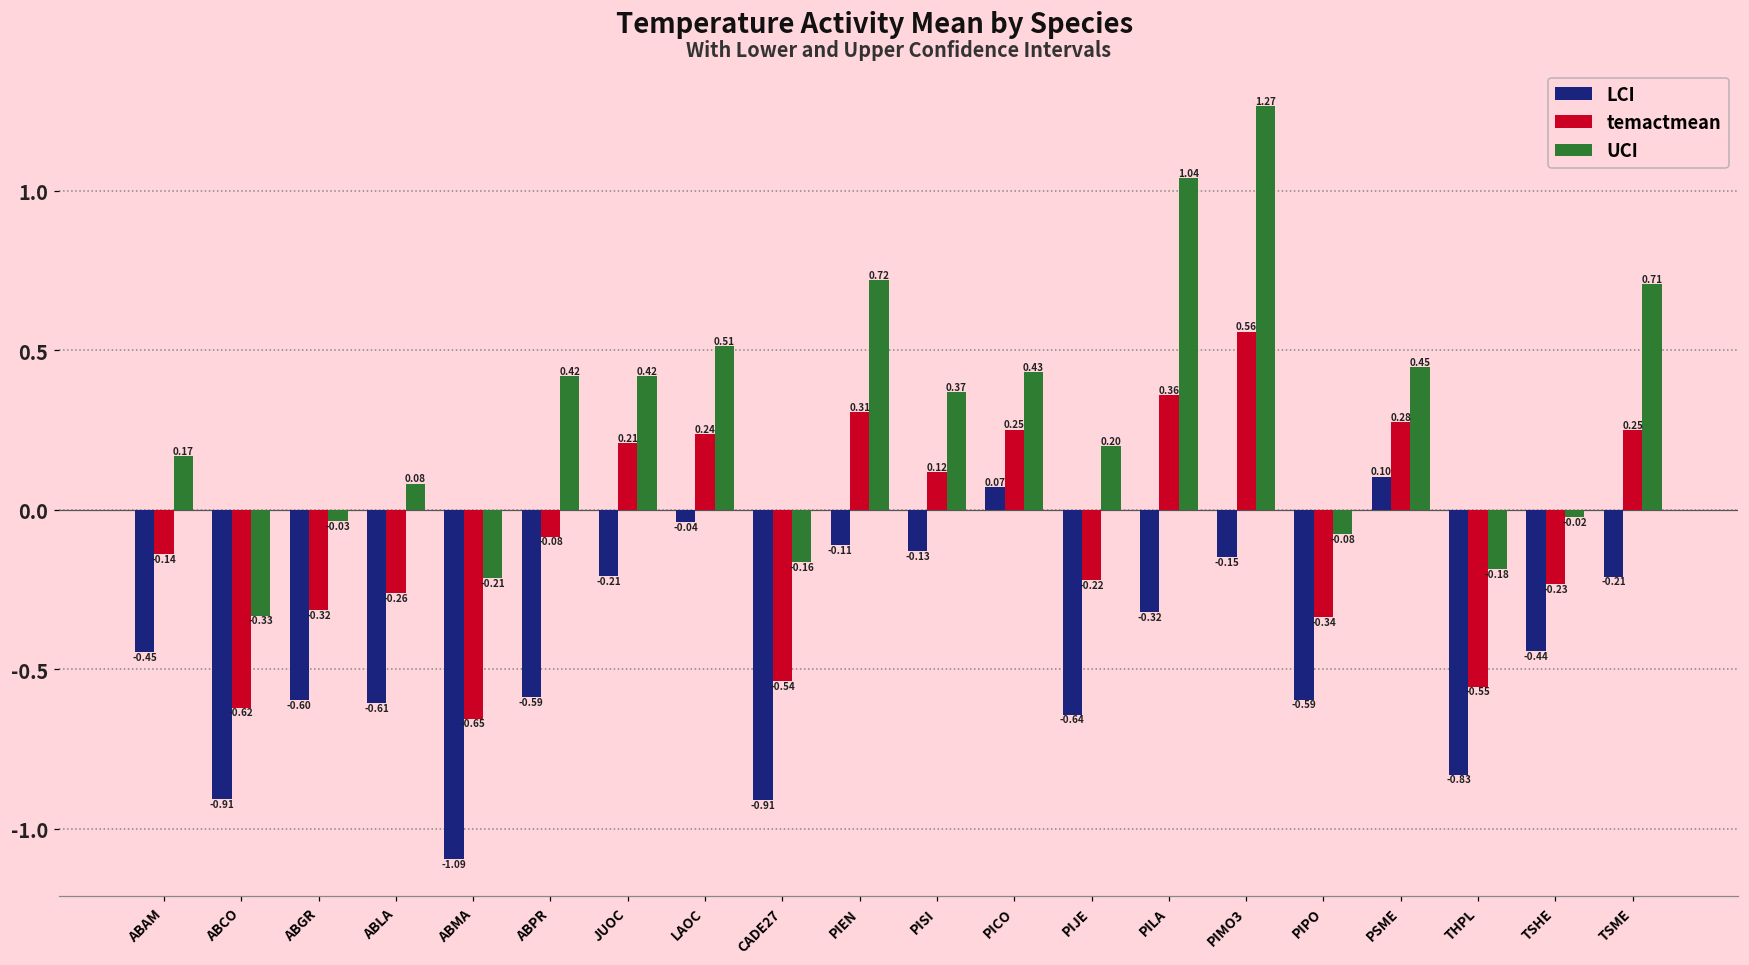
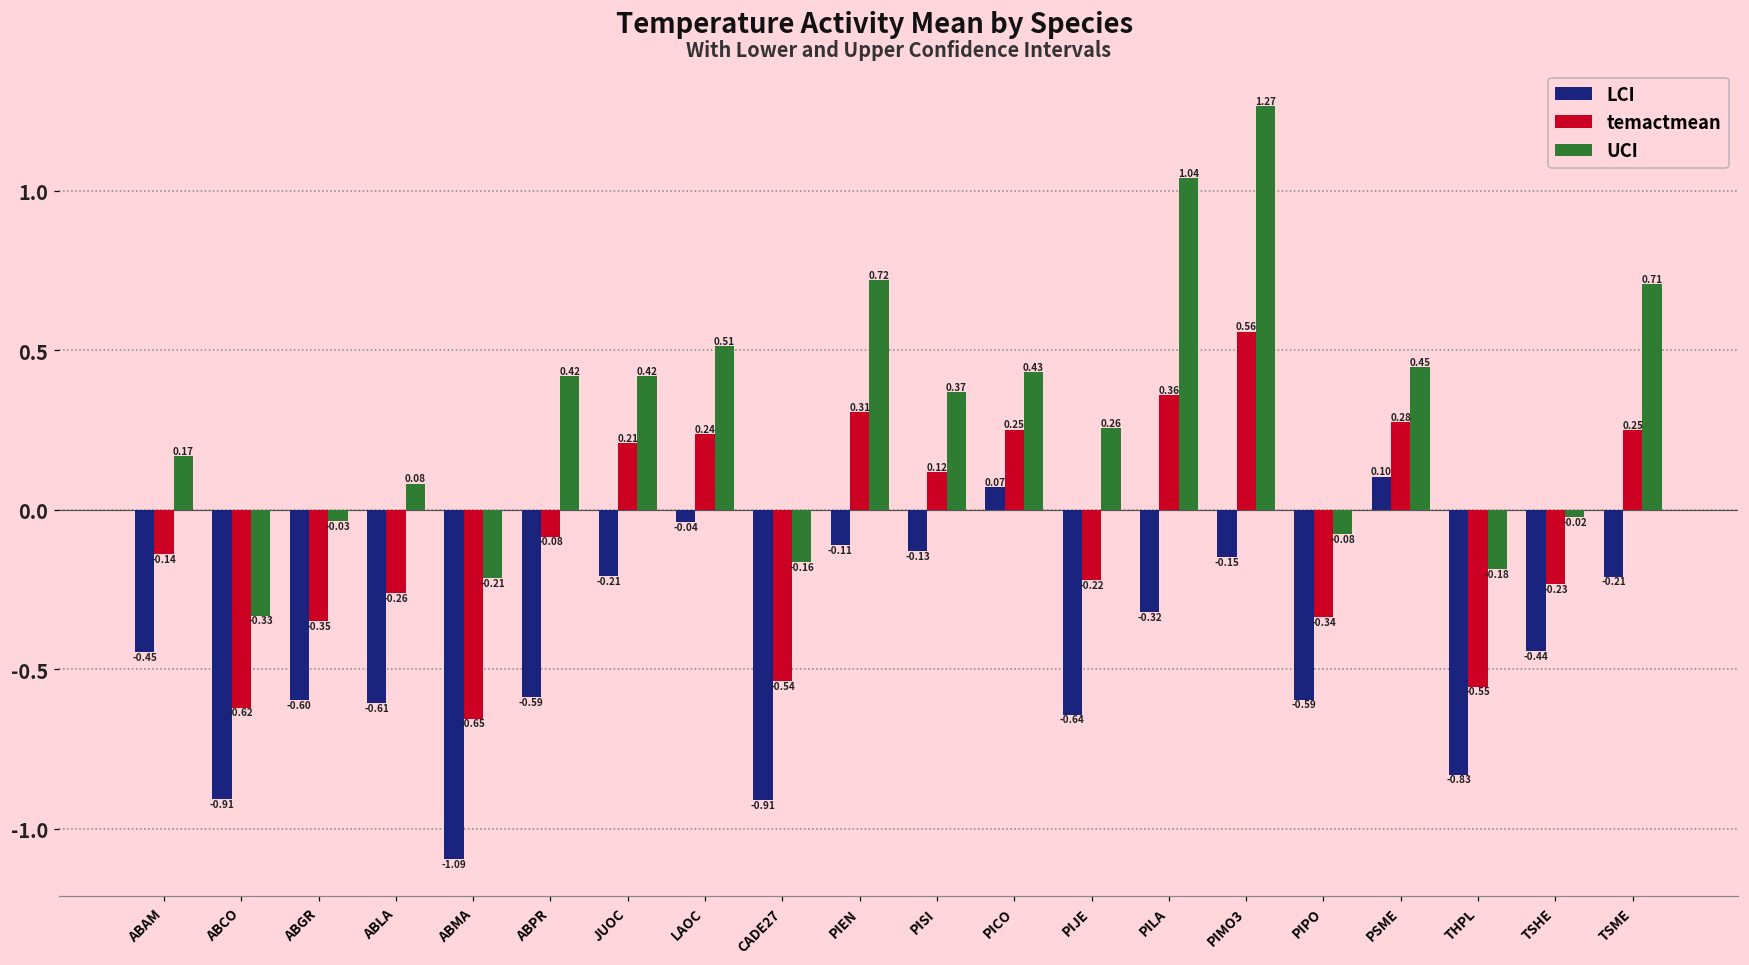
temactmean, ABGR: -0.32 -> -0.35
UCI, PIJE: 0.20 -> 0.26
